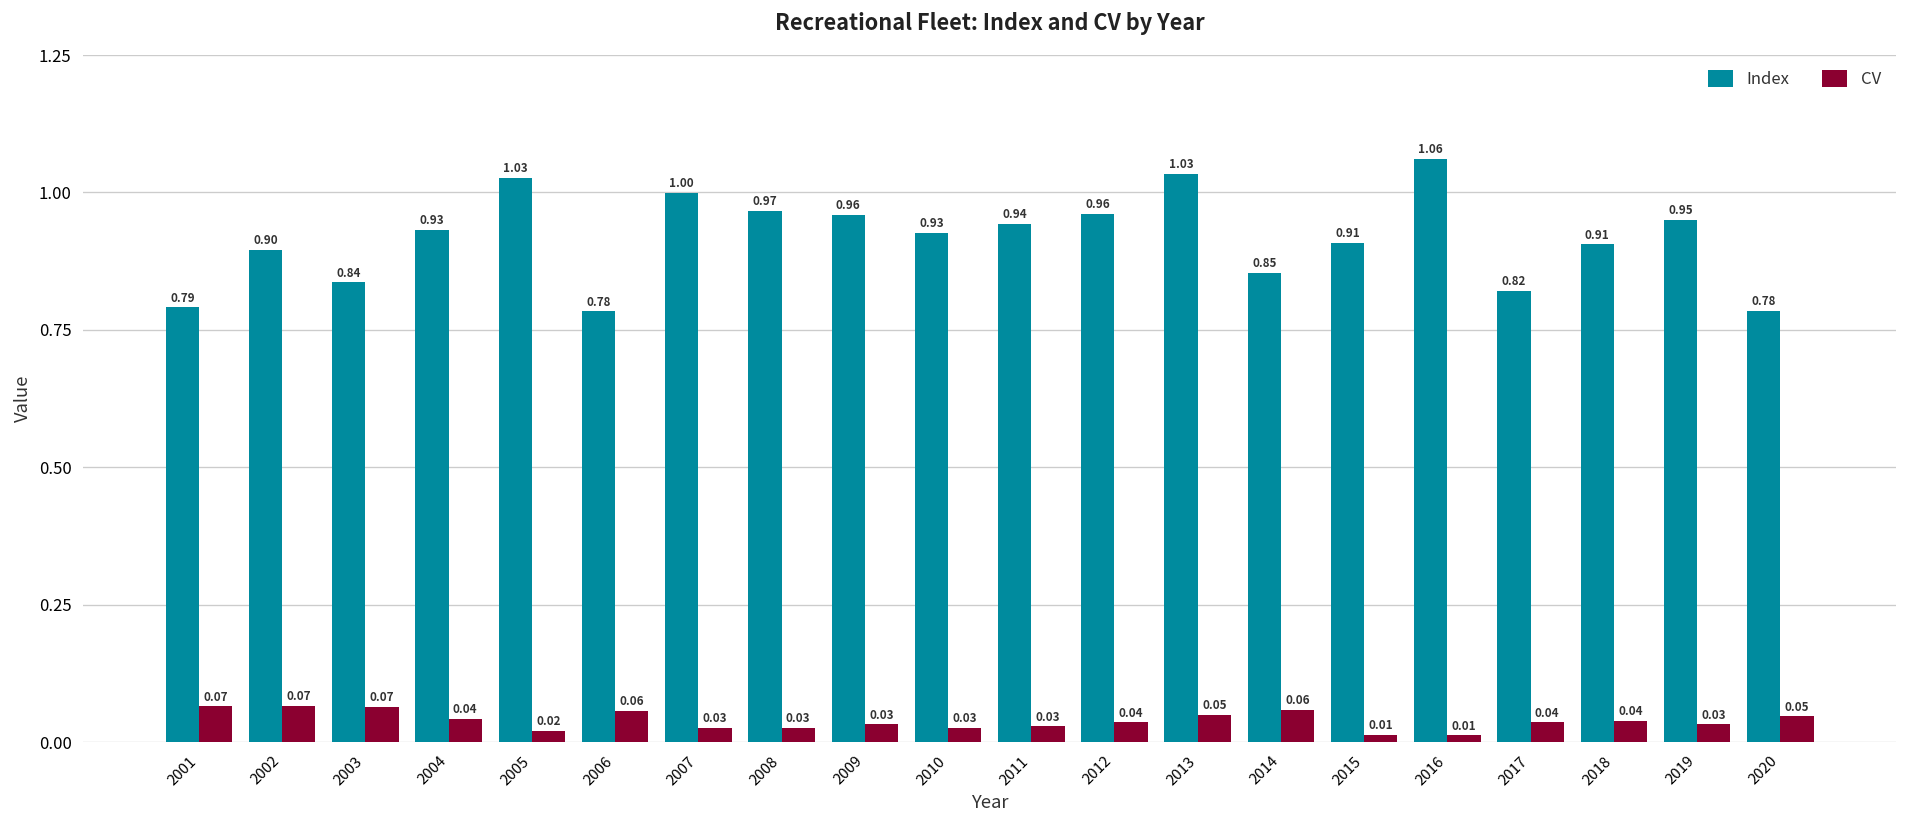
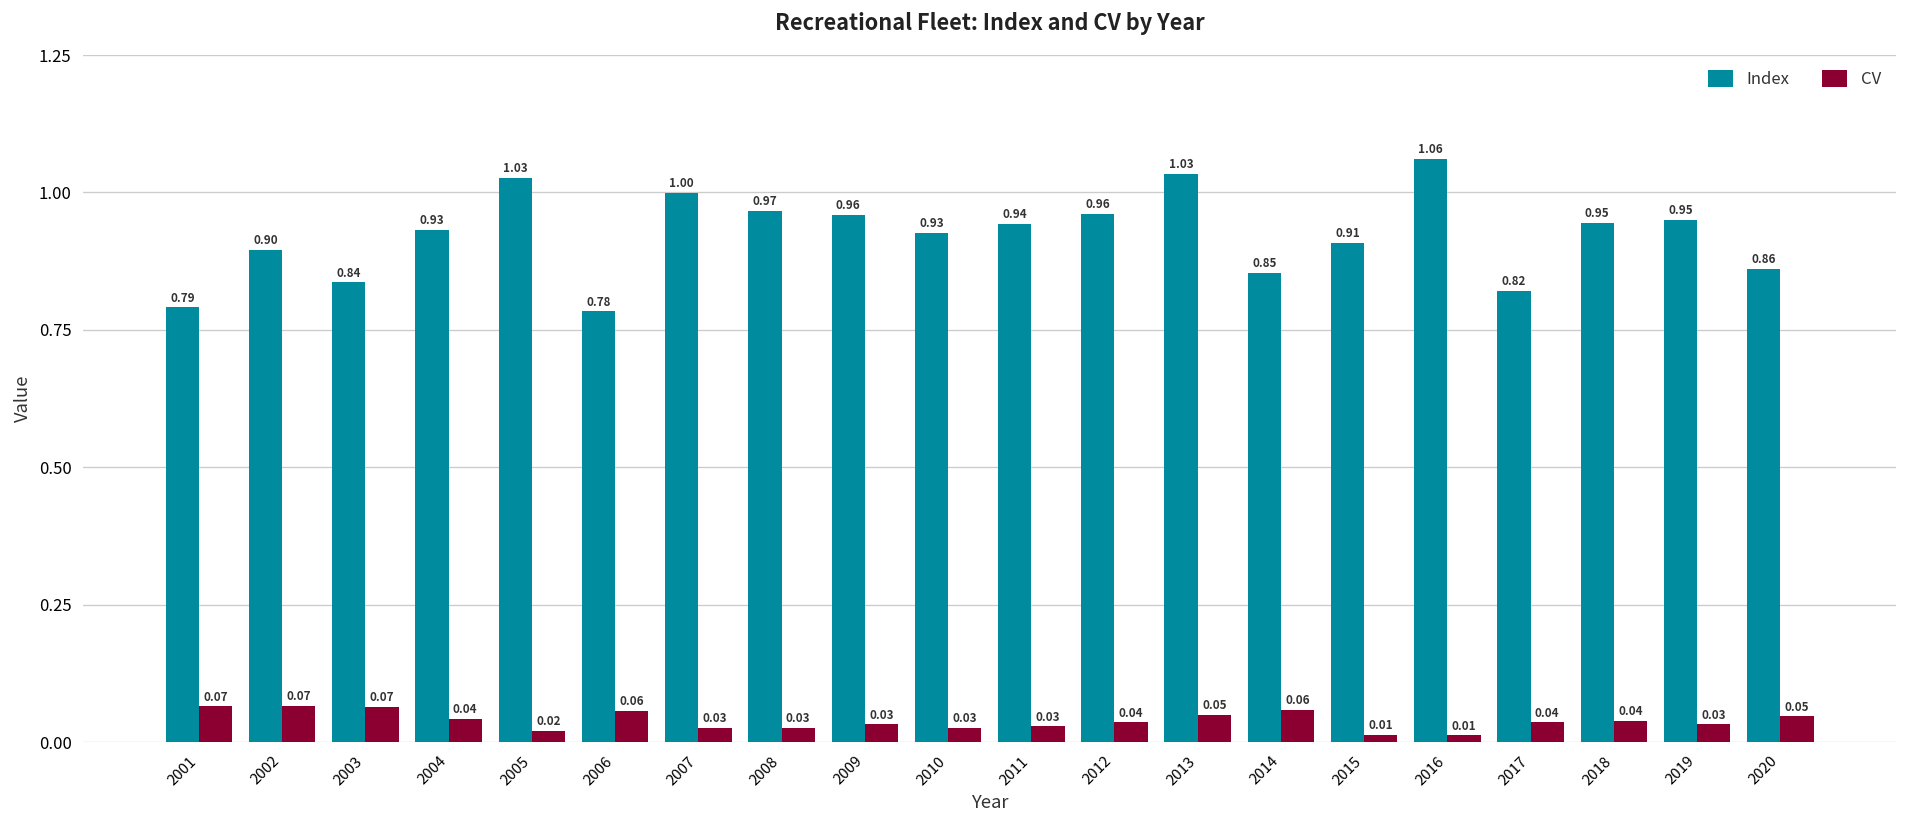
Index, 2018: 0.91 -> 0.95
Index, 2020: 0.78 -> 0.86
